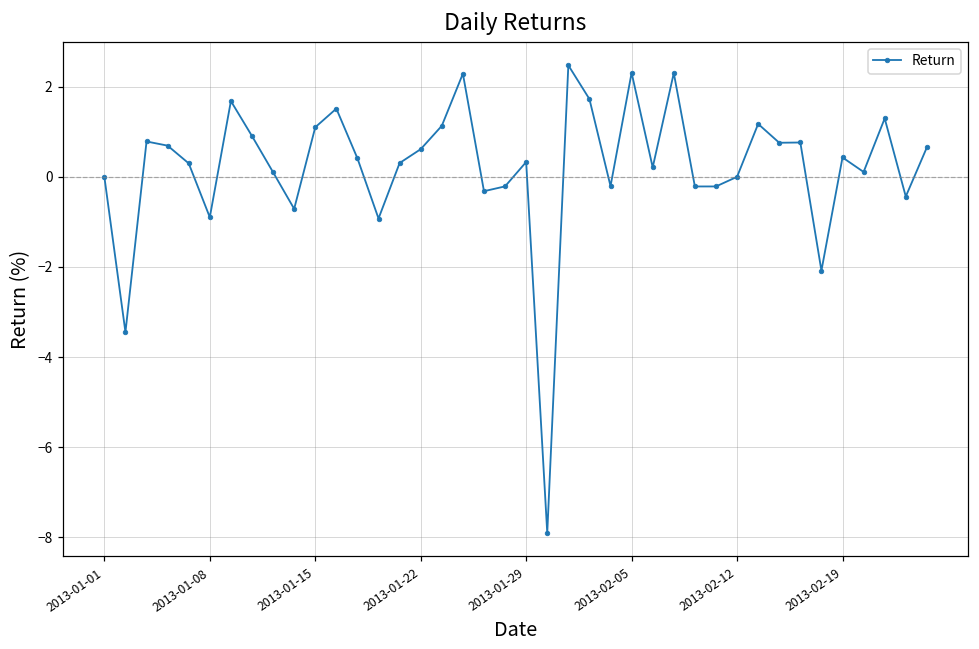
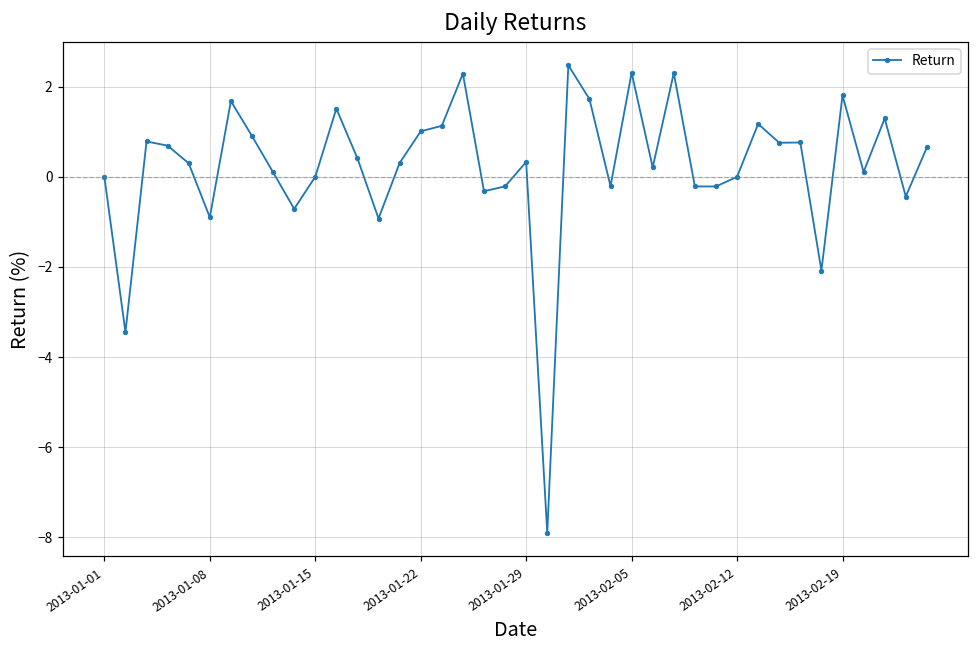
2013-01-15: 1.1 -> 0.0
2013-01-22: 0.6 -> 1.0
2013-02-19: 0.4 -> 1.8
